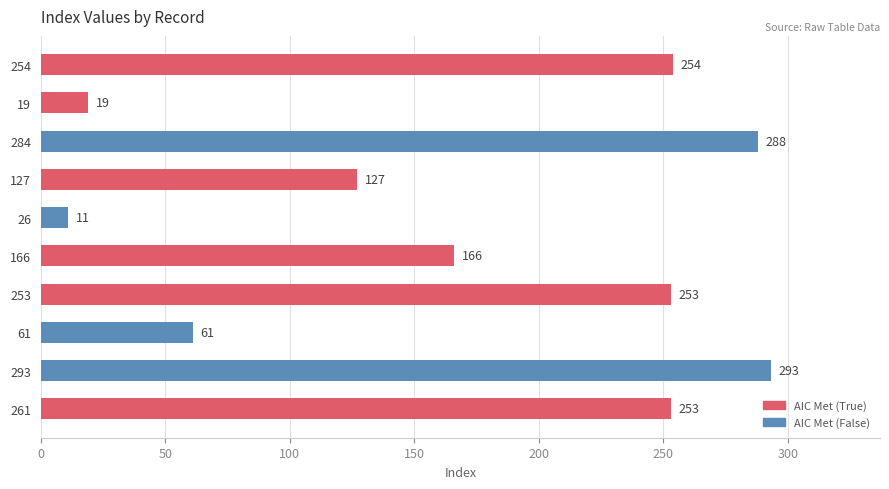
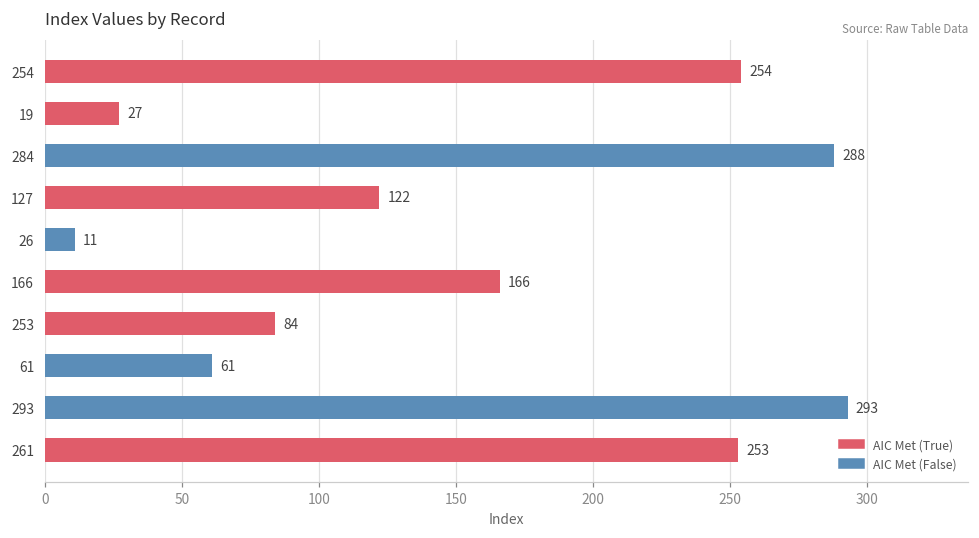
AIC Met (True), 19: 19 -> 27
AIC Met (True), 127: 127 -> 122
AIC Met (True), 253: 253 -> 84
